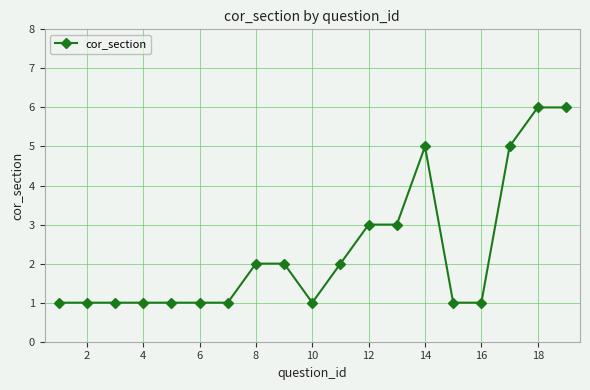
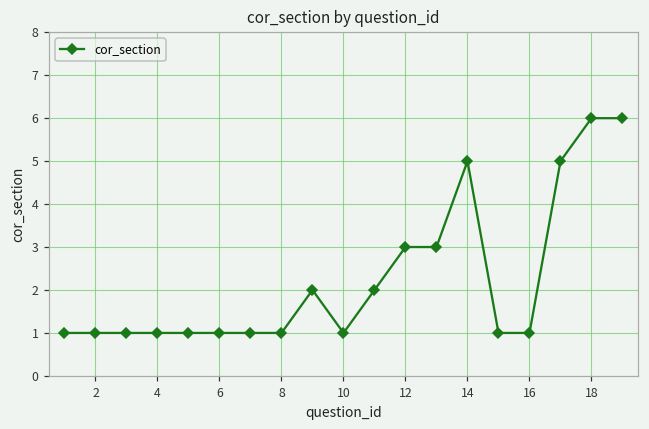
8: 2 -> 1
